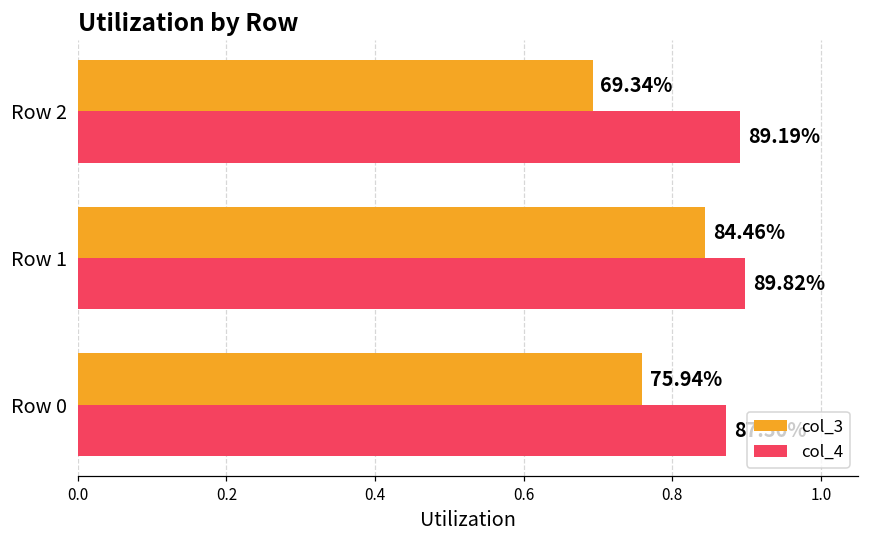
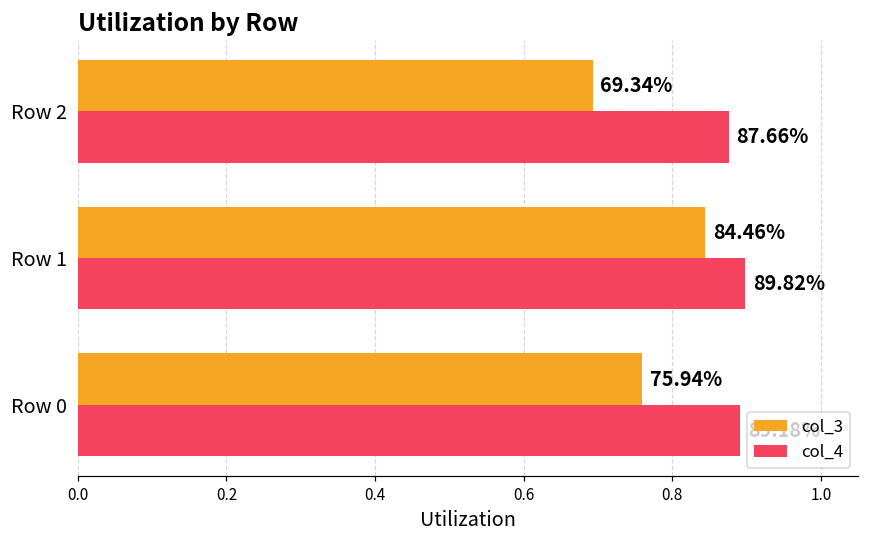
col_4, Row 2: 89.19% -> 87.66%
col_4, Row 0: 0.87 -> 0.89
